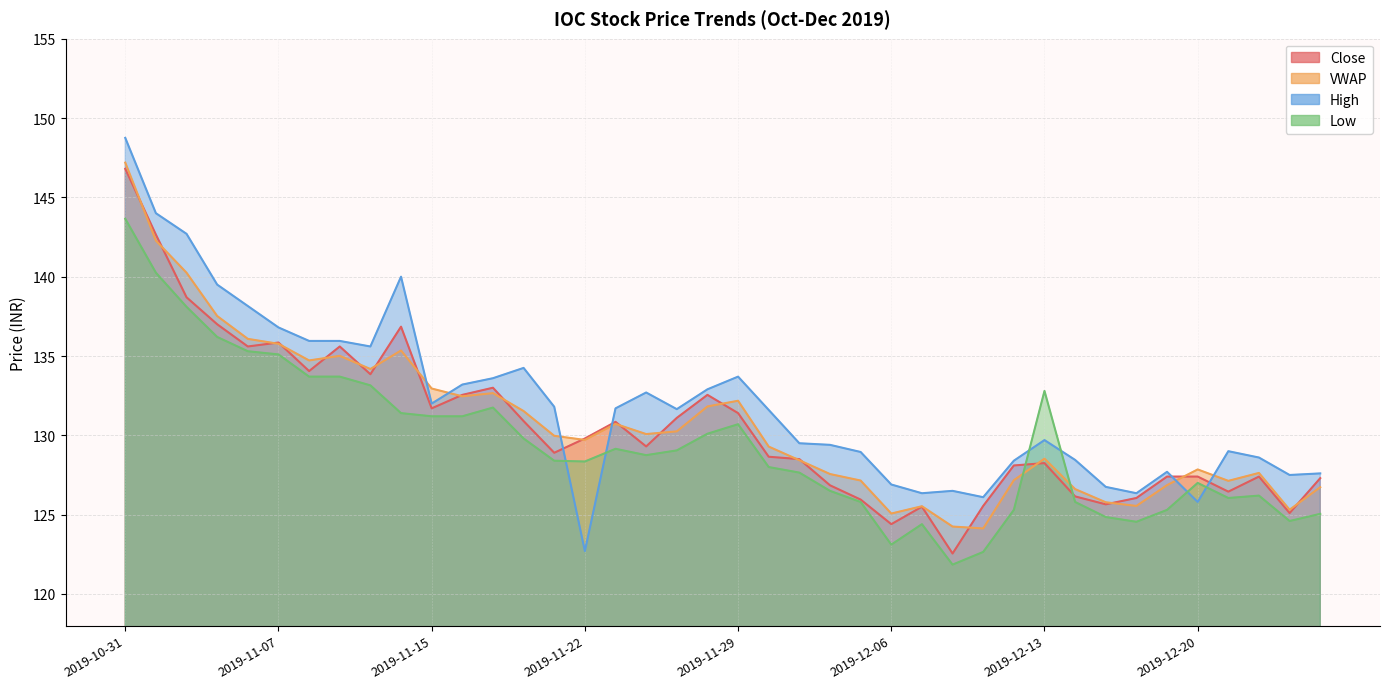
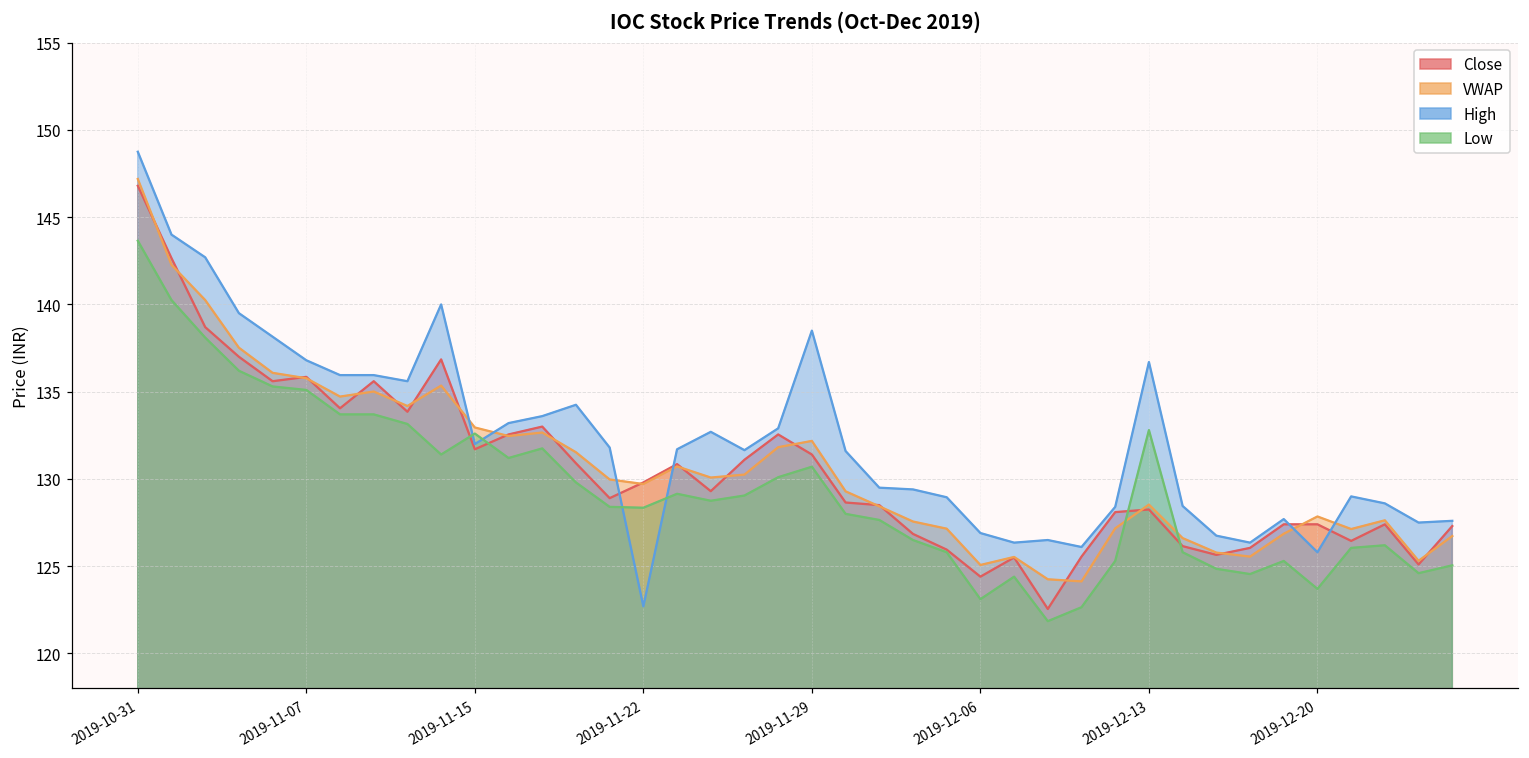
Low, 2019-11-15: 131.2 -> 132.6
High, 2019-11-29: 133.7 -> 138.5
High, 2019-12-13: 129.7 -> 136.7
Low, 2019-12-20: 127.0 -> 123.7
